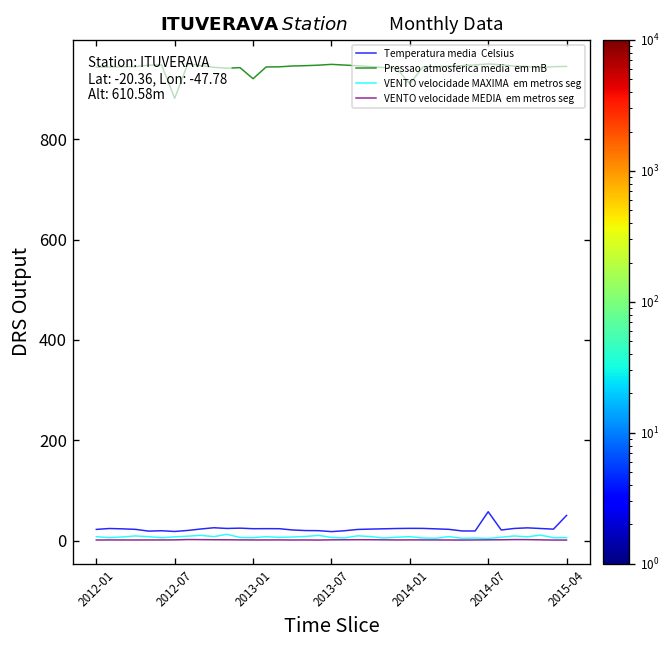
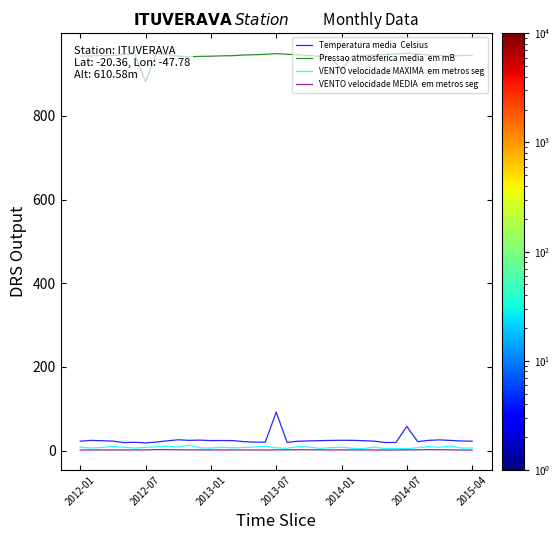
Pressao atmosferica media em mB, 2013-01: 920 -> 940
Temperatura media Celsius, 2013-07: 20 -> 90
Temperatura media Celsius, 2015-04: 50 -> 20
